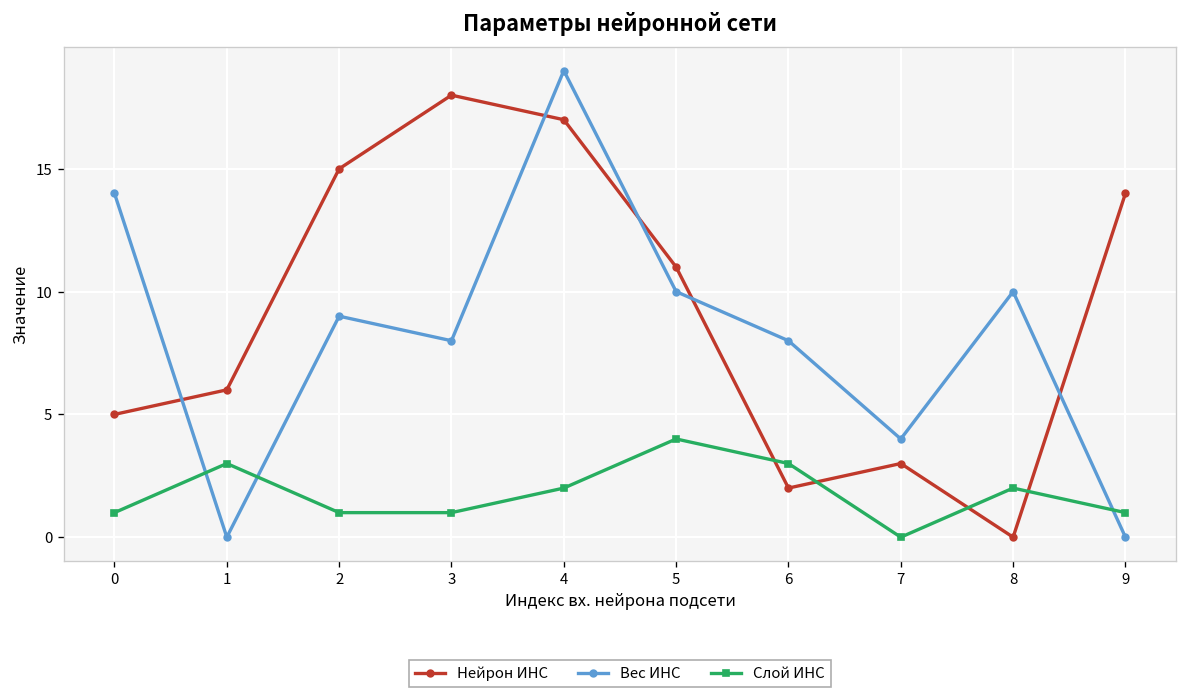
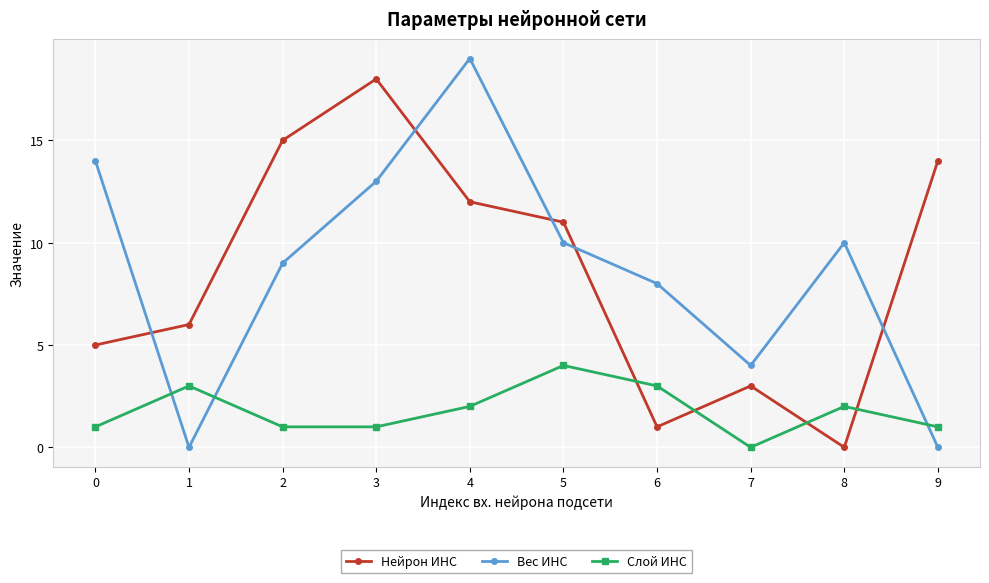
Вес ИНС, 3: 8 -> 13
Нейрон ИНС, 4: 17 -> 12
Нейрон ИНС, 6: 2 -> 1
